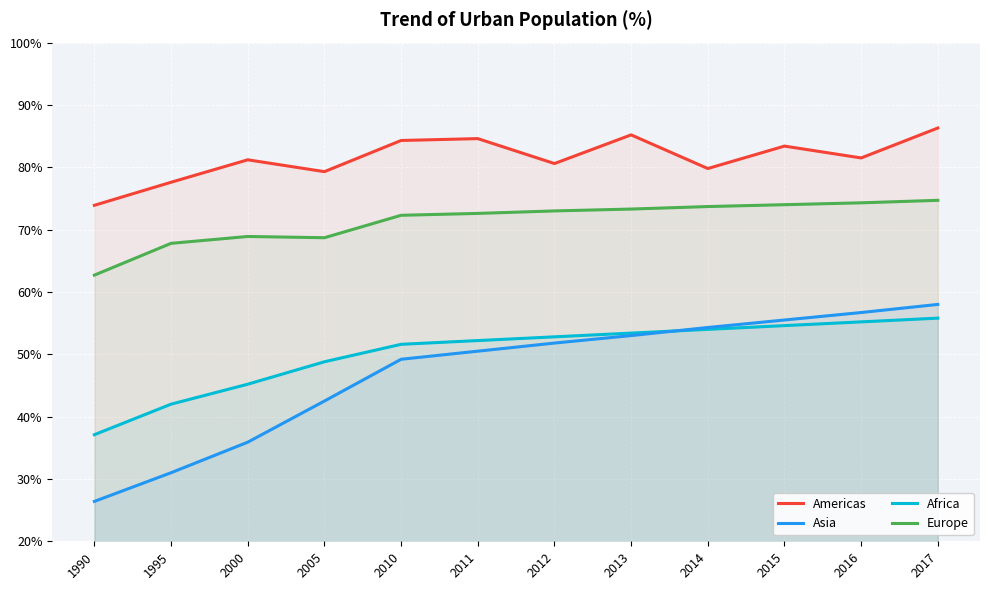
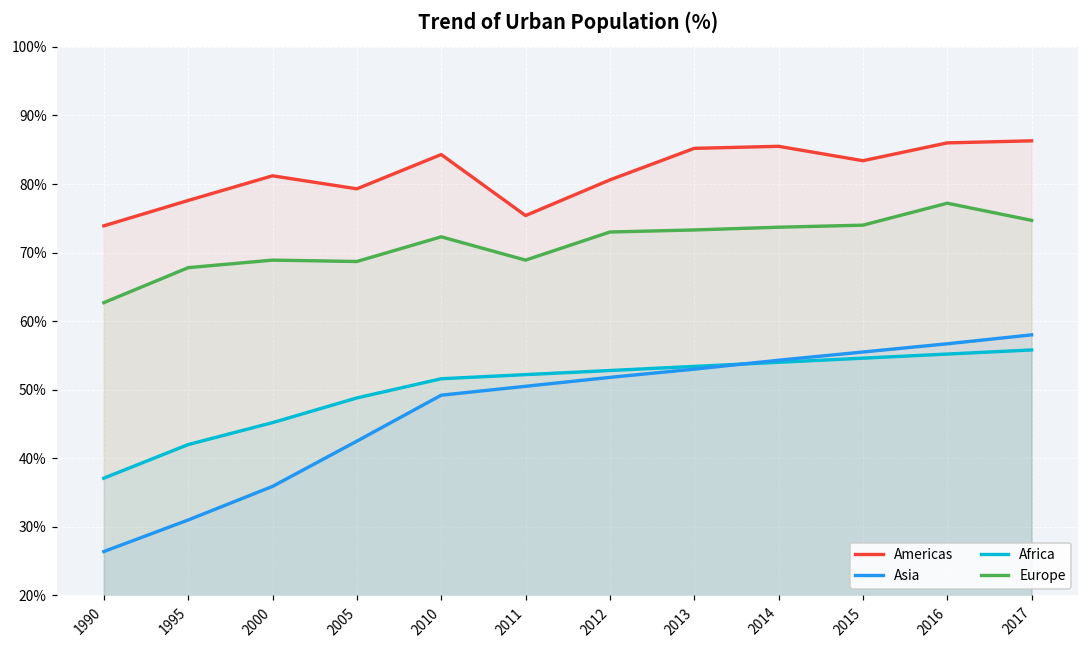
Americas, 2011: 85% -> 75%
Europe, 2011: 73% -> 69%
Americas, 2014: 80% -> 86%
Americas, 2016: 82% -> 86%
Europe, 2016: 74% -> 77%
